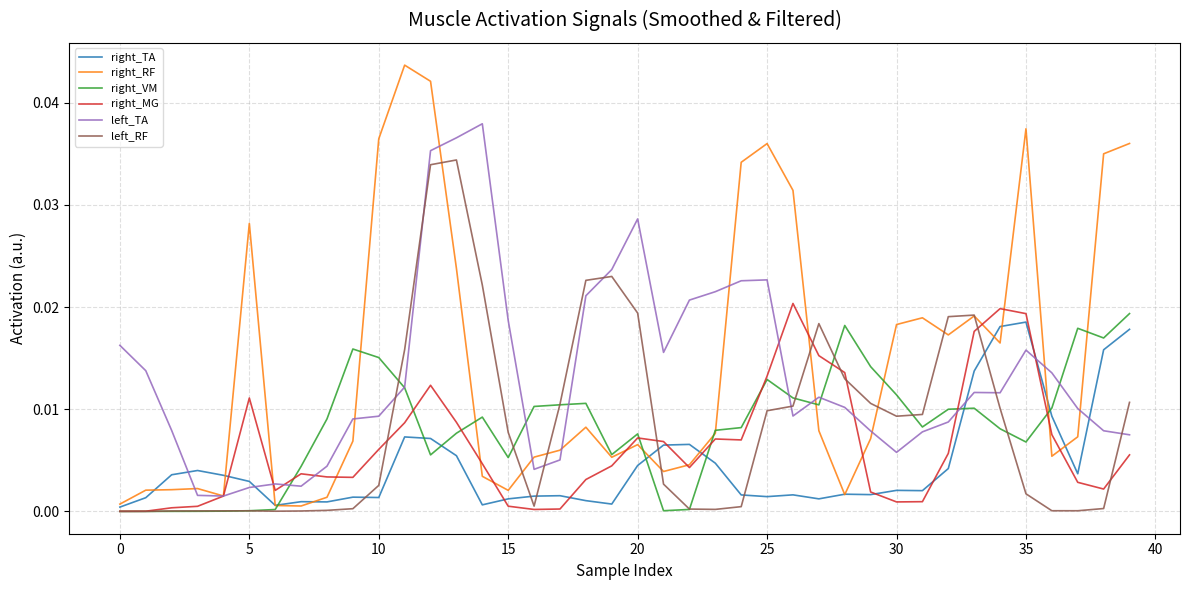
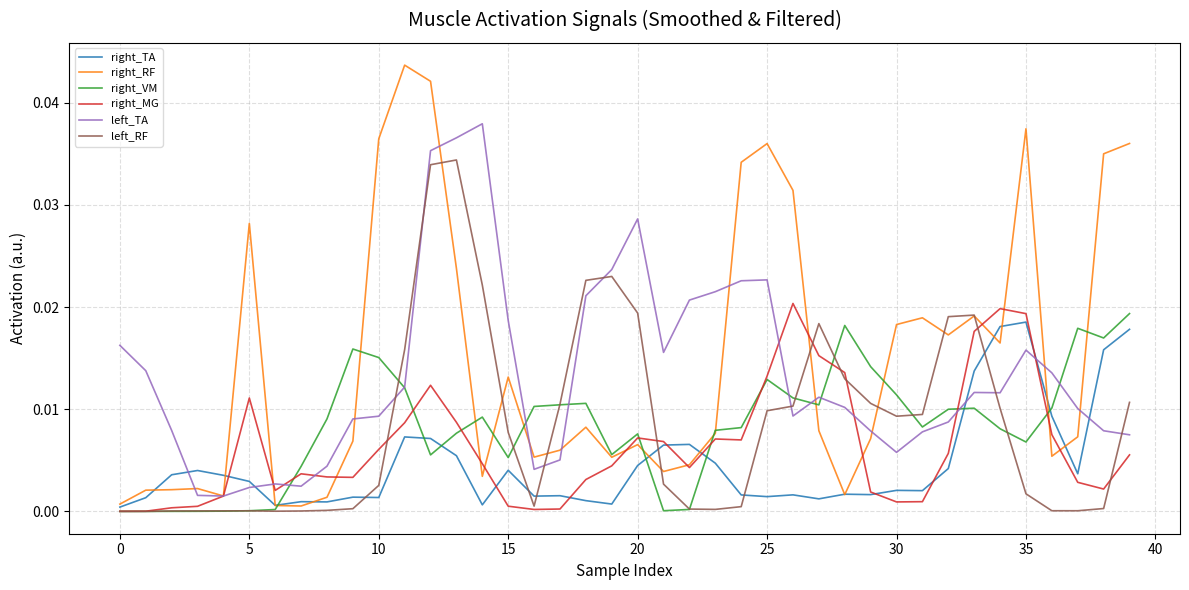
right_TA, 15: 0.0012 -> 0.0040
right_RF, 15: 0.0021 -> 0.0132
